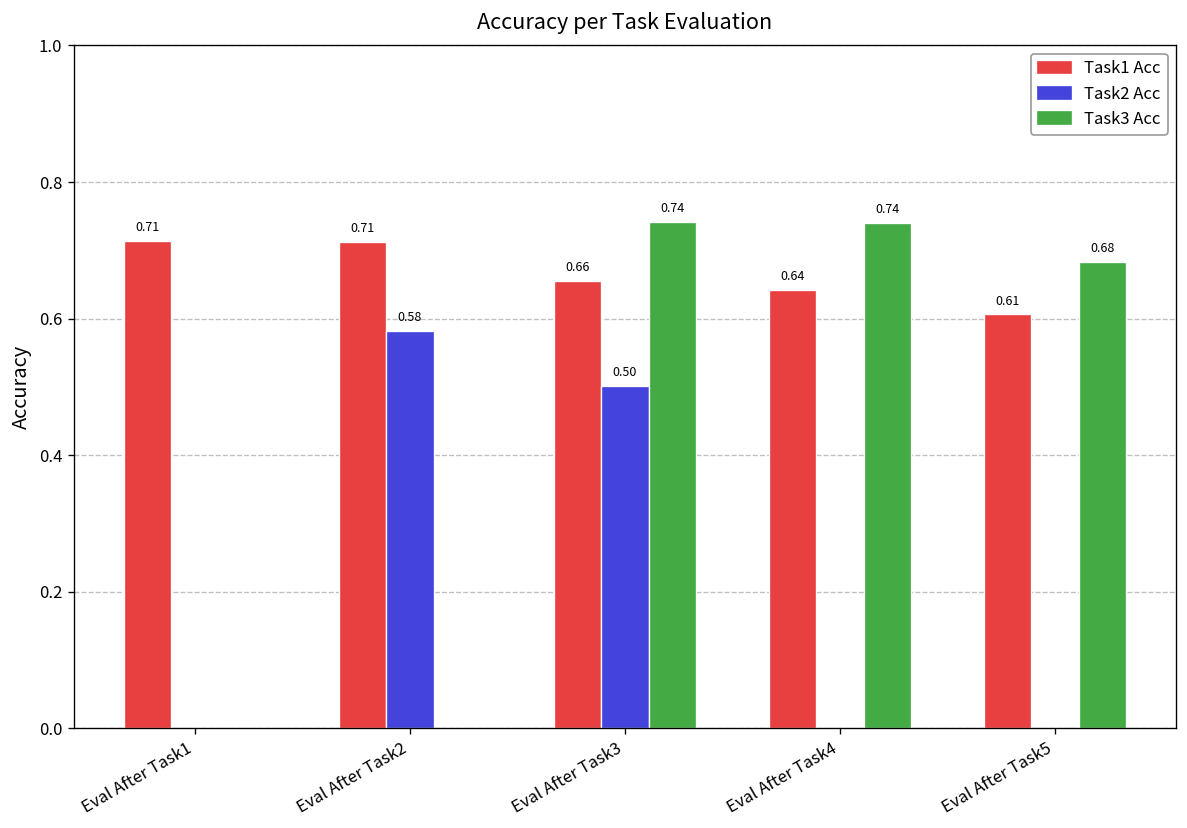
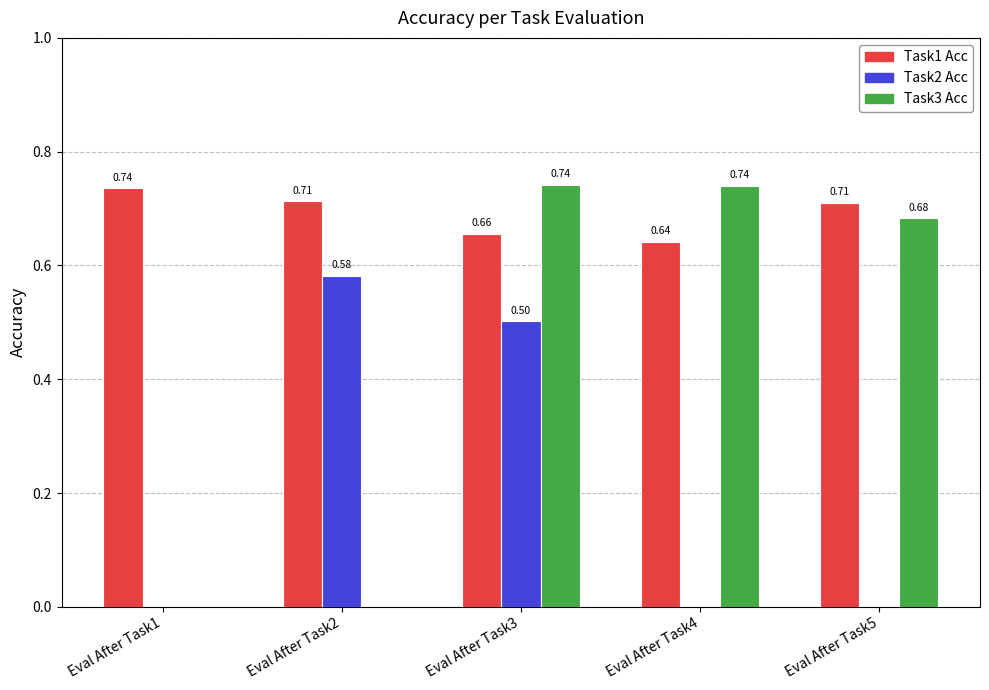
Task1 Acc, Eval After Task1: 0.71 -> 0.74
Task1 Acc, Eval After Task5: 0.61 -> 0.71
